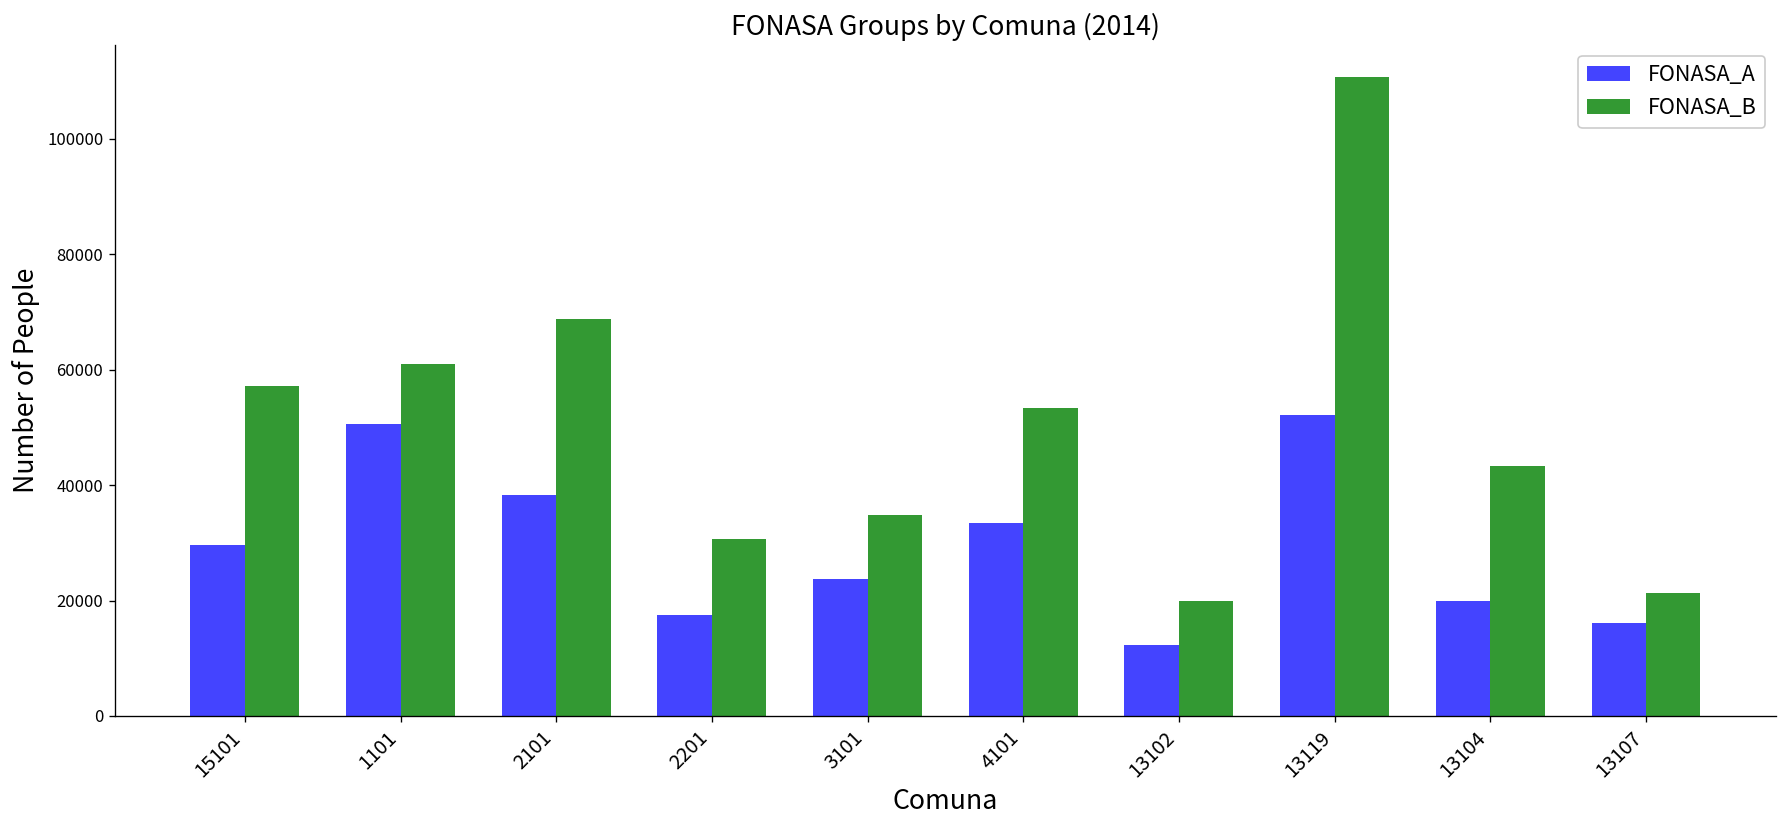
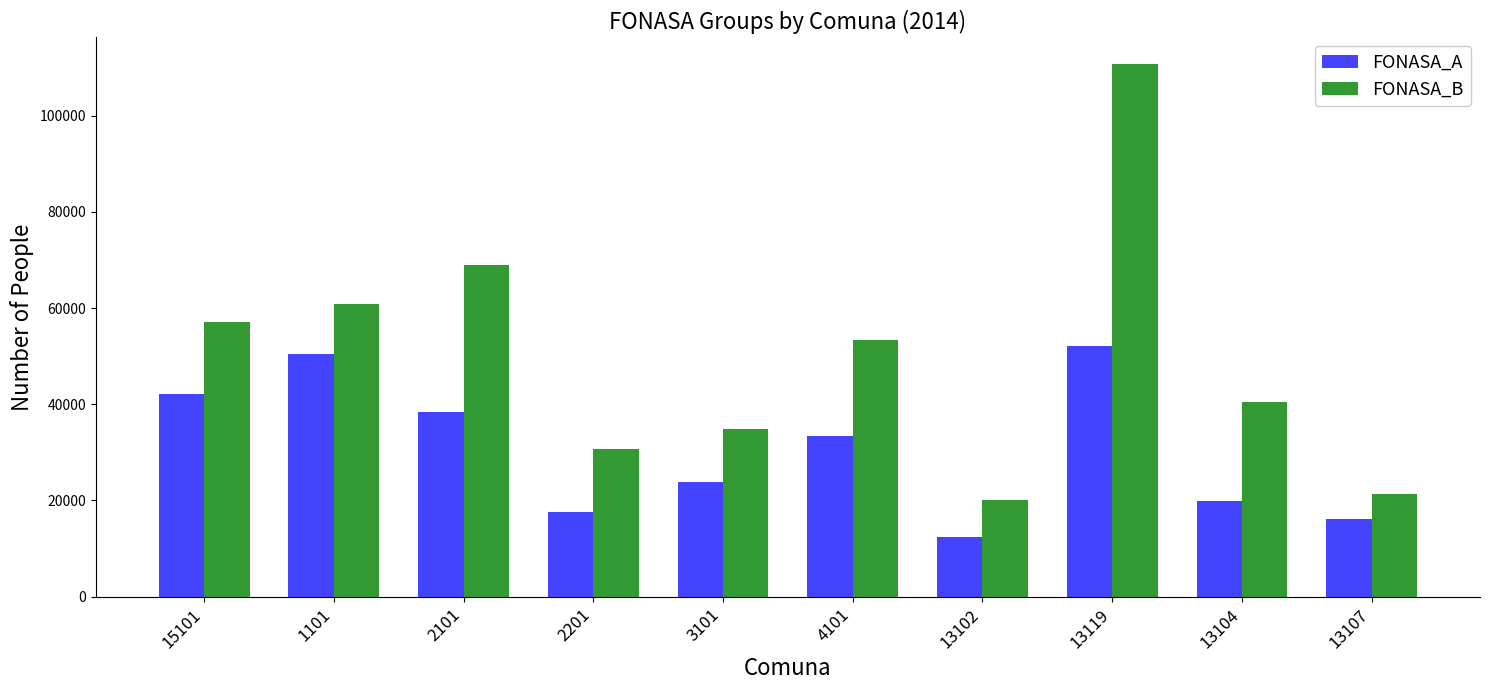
FONASA_A, 15101: 30000 -> 42000
FONASA_B, 13104: 43000 -> 41000
